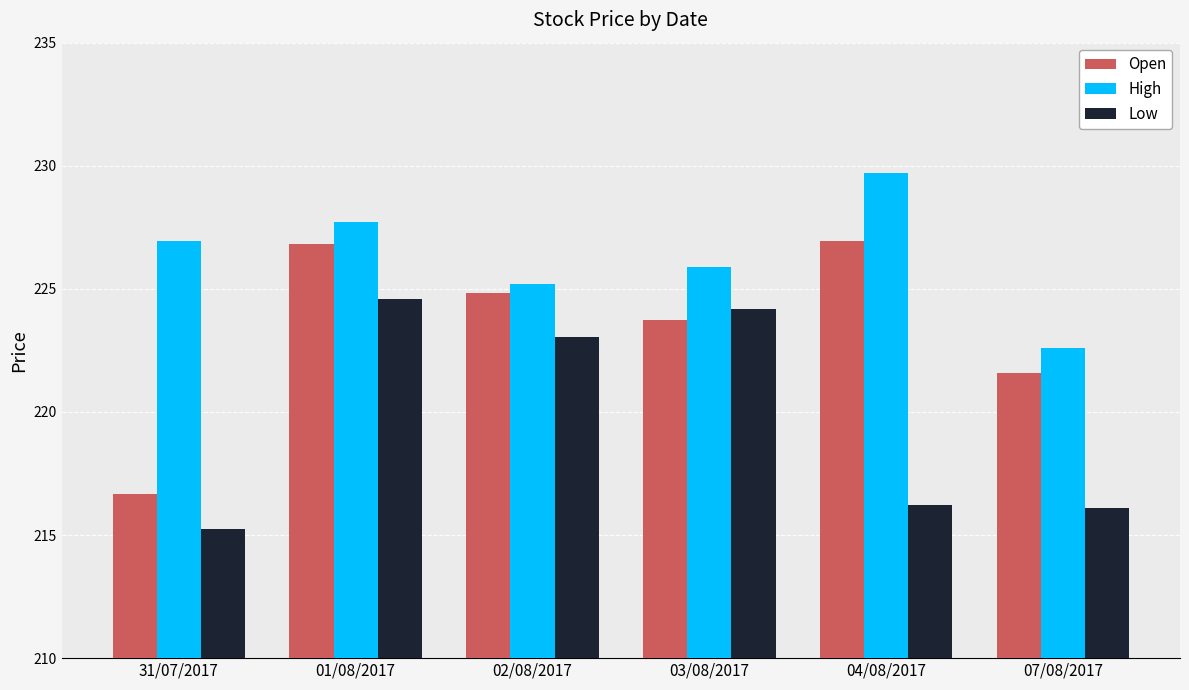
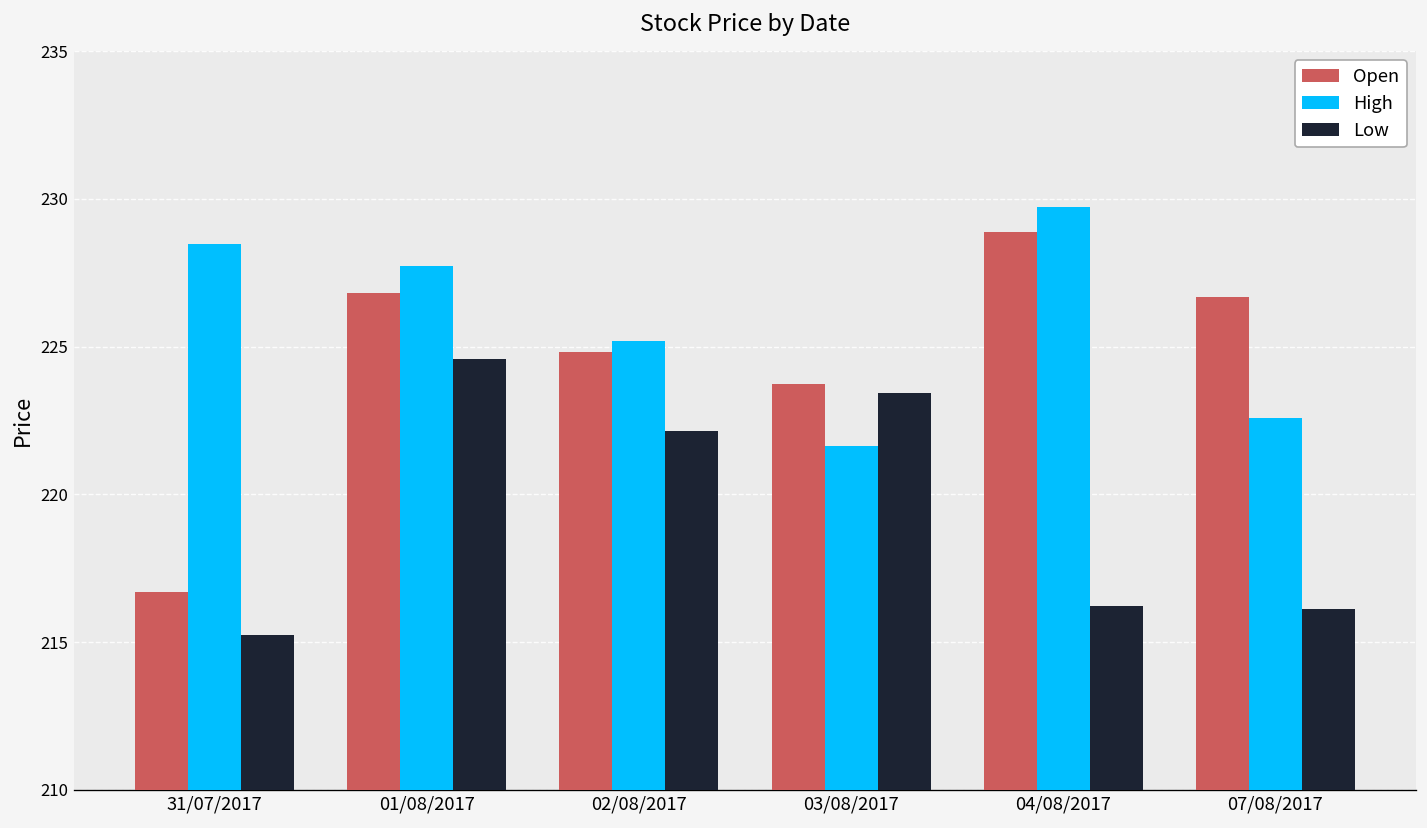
High, 31/07/2017: 227.0 -> 228.5
Low, 02/08/2017: 223.1 -> 222.2
High, 03/08/2017: 225.9 -> 221.7
Low, 03/08/2017: 224.2 -> 223.4
Open, 04/08/2017: 227.0 -> 228.9
Open, 07/08/2017: 221.6 -> 226.7
